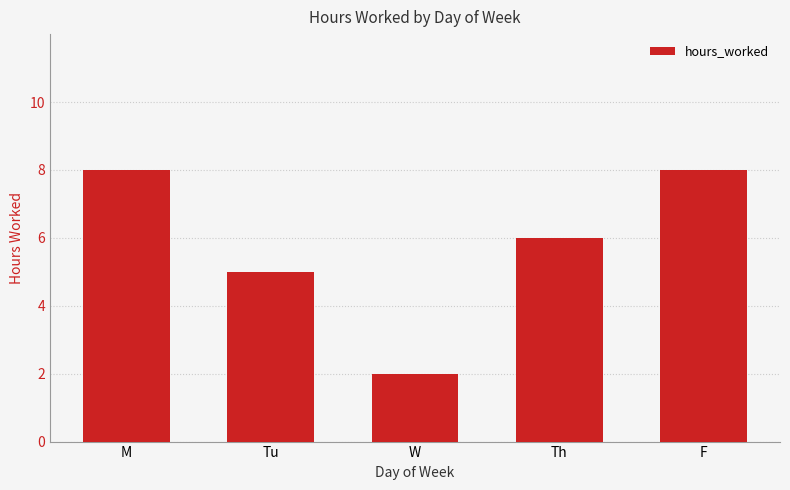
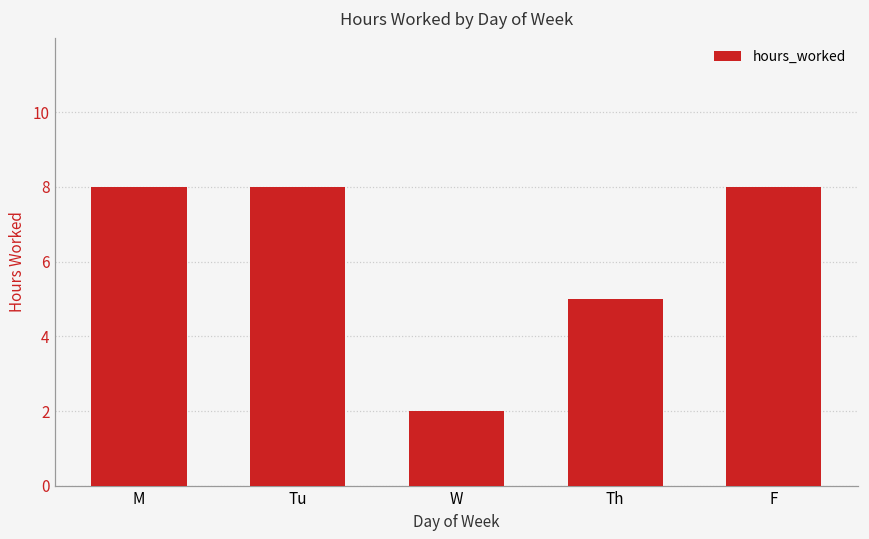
Tu: 5 -> 8
Th: 6 -> 5
